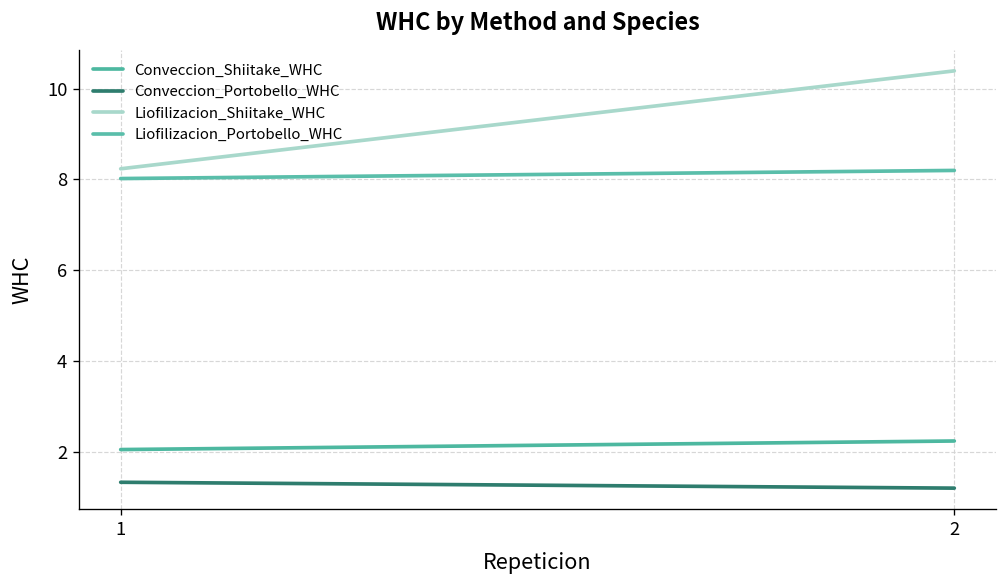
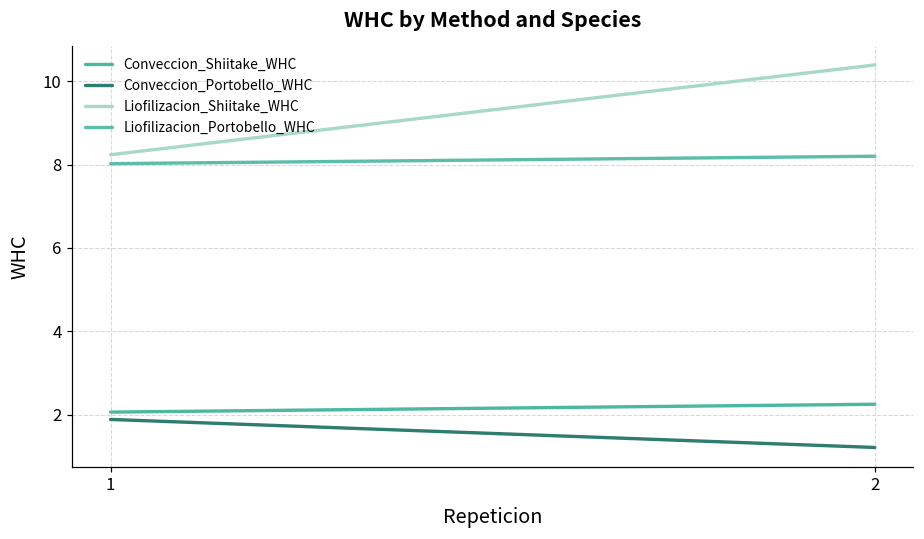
Conveccion_Portobello_WHC, 1: 1.3 -> 1.9
